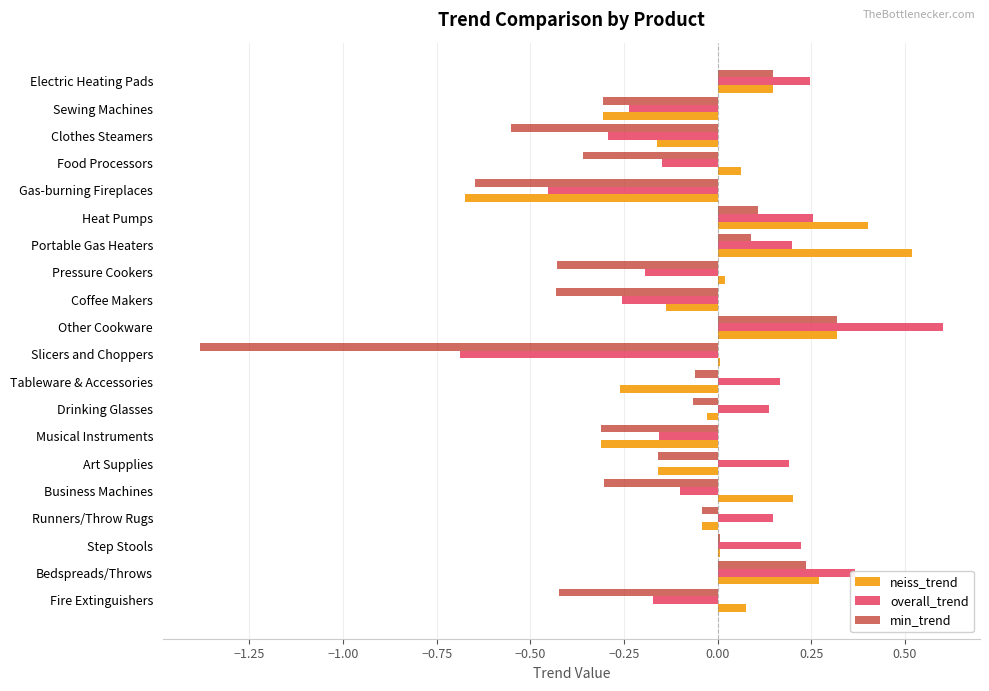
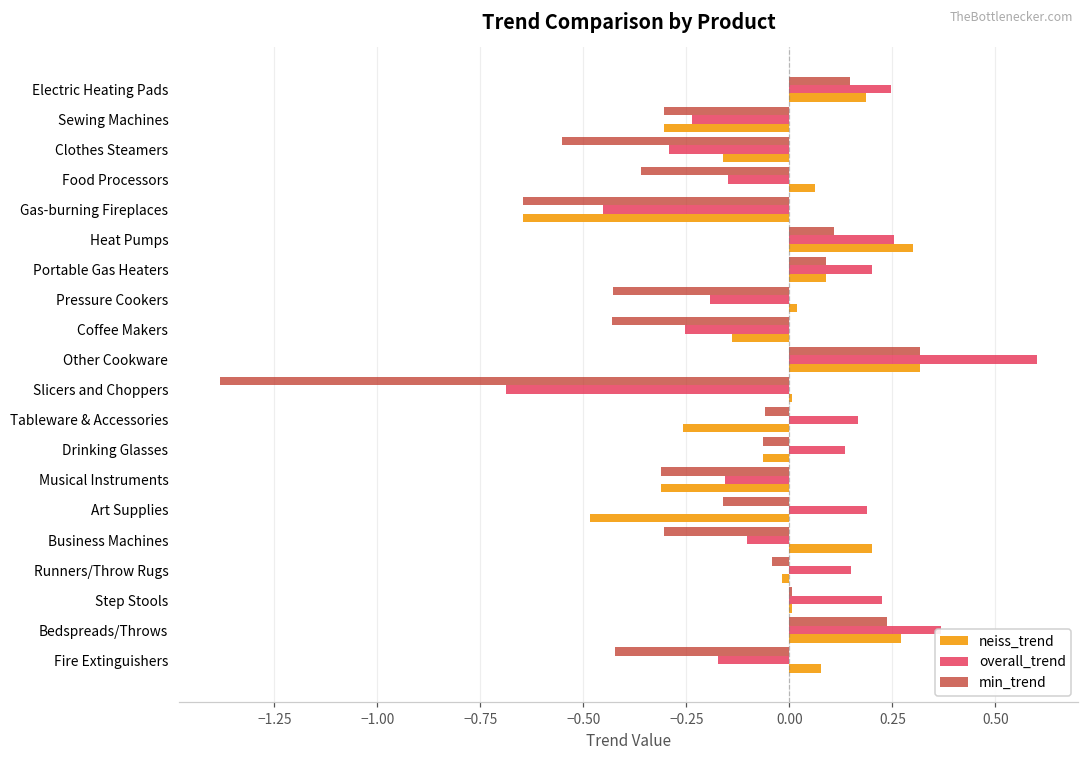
neiss_trend, Electric Heating Pads: 0.15 -> 0.19
neiss_trend, Gas-burning Fireplaces: -0.67 -> -0.65
neiss_trend, Heat Pumps: 0.4 -> 0.3
neiss_trend, Portable Gas Heaters: 0.52 -> 0.09
neiss_trend, Drinking Glasses: -0.03 -> -0.06
neiss_trend, Art Supplies: -0.16 -> -0.48
neiss_trend, Runners/Throw Rugs: -0.04 -> -0.02
